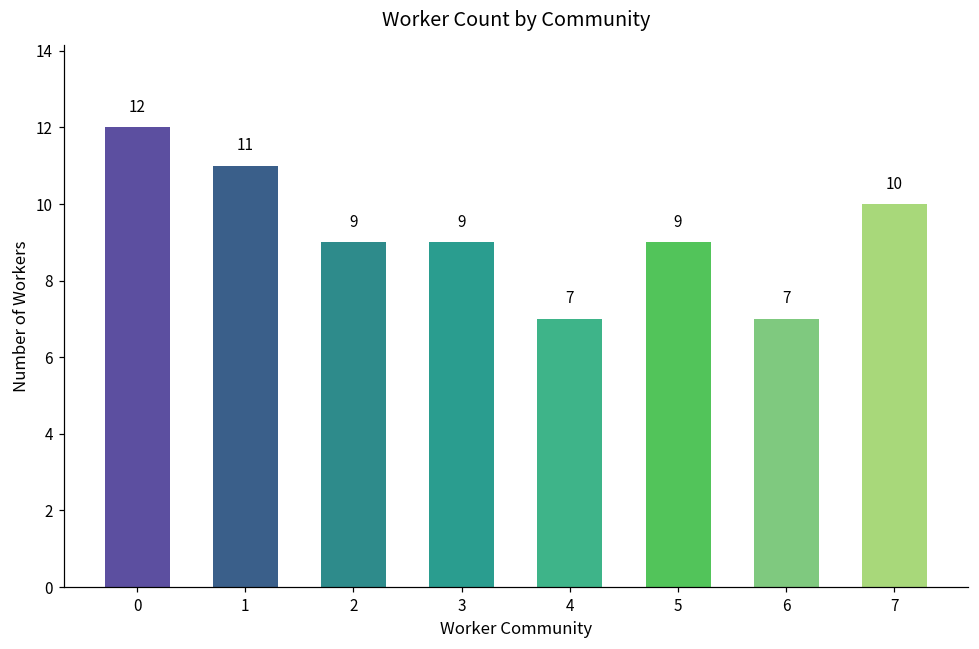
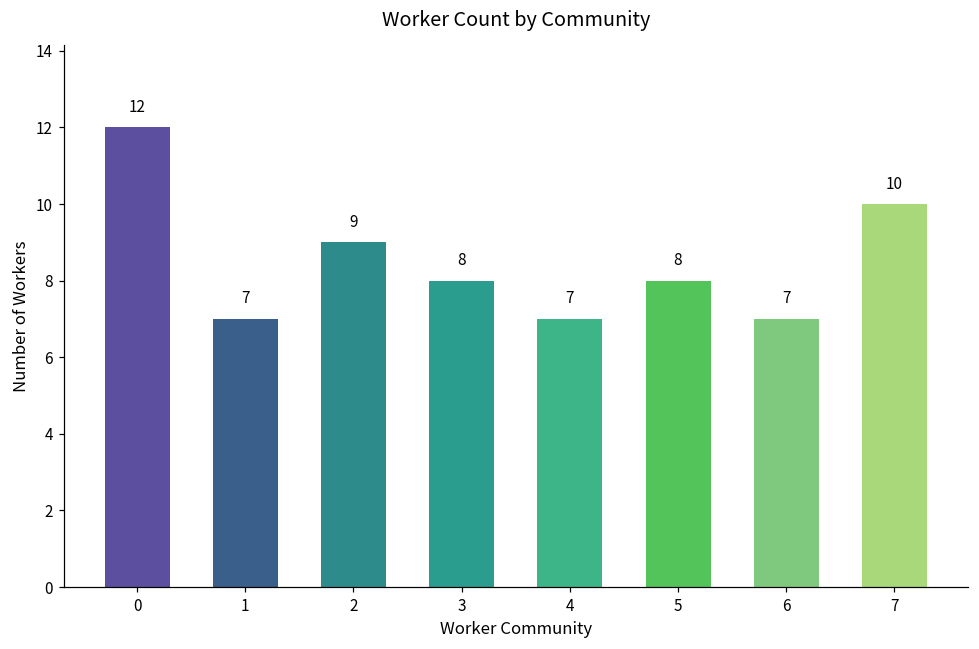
1: 11 -> 7
3: 9 -> 8
5: 9 -> 8
